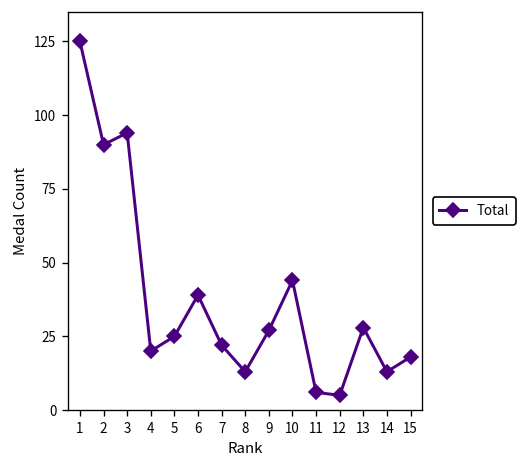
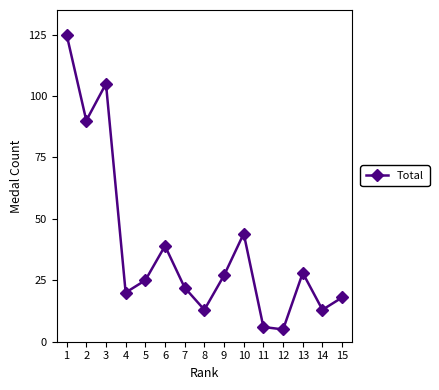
3: 94 -> 105
